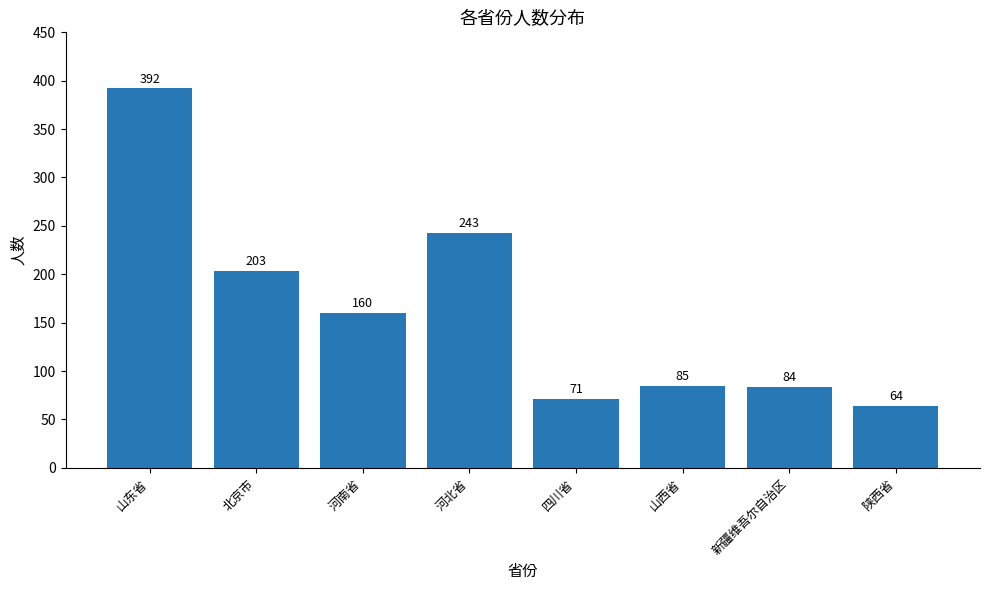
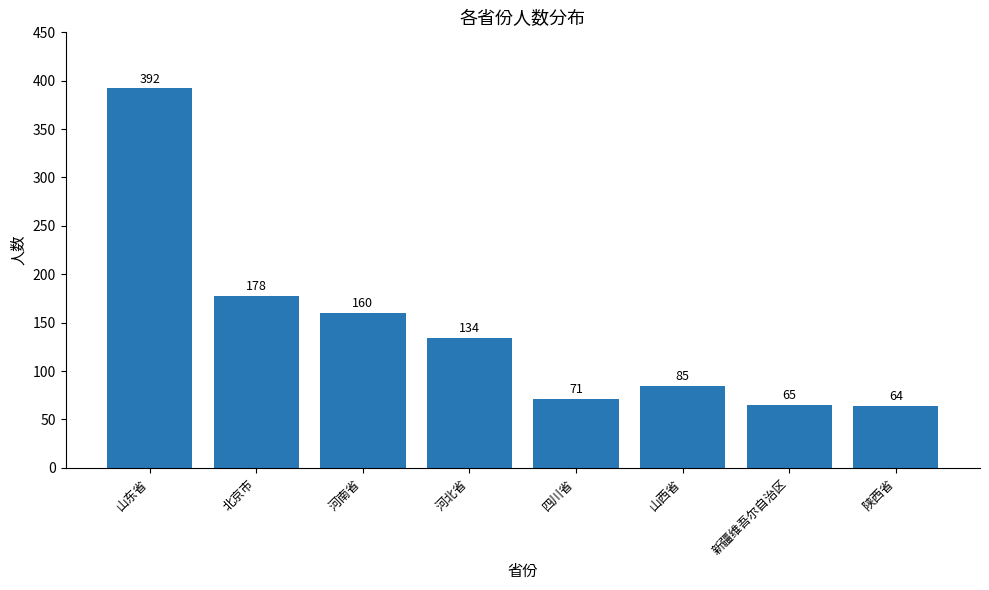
北京市: 203 -> 178
河北省: 243 -> 134
新疆维吾尔自治区: 84 -> 65
